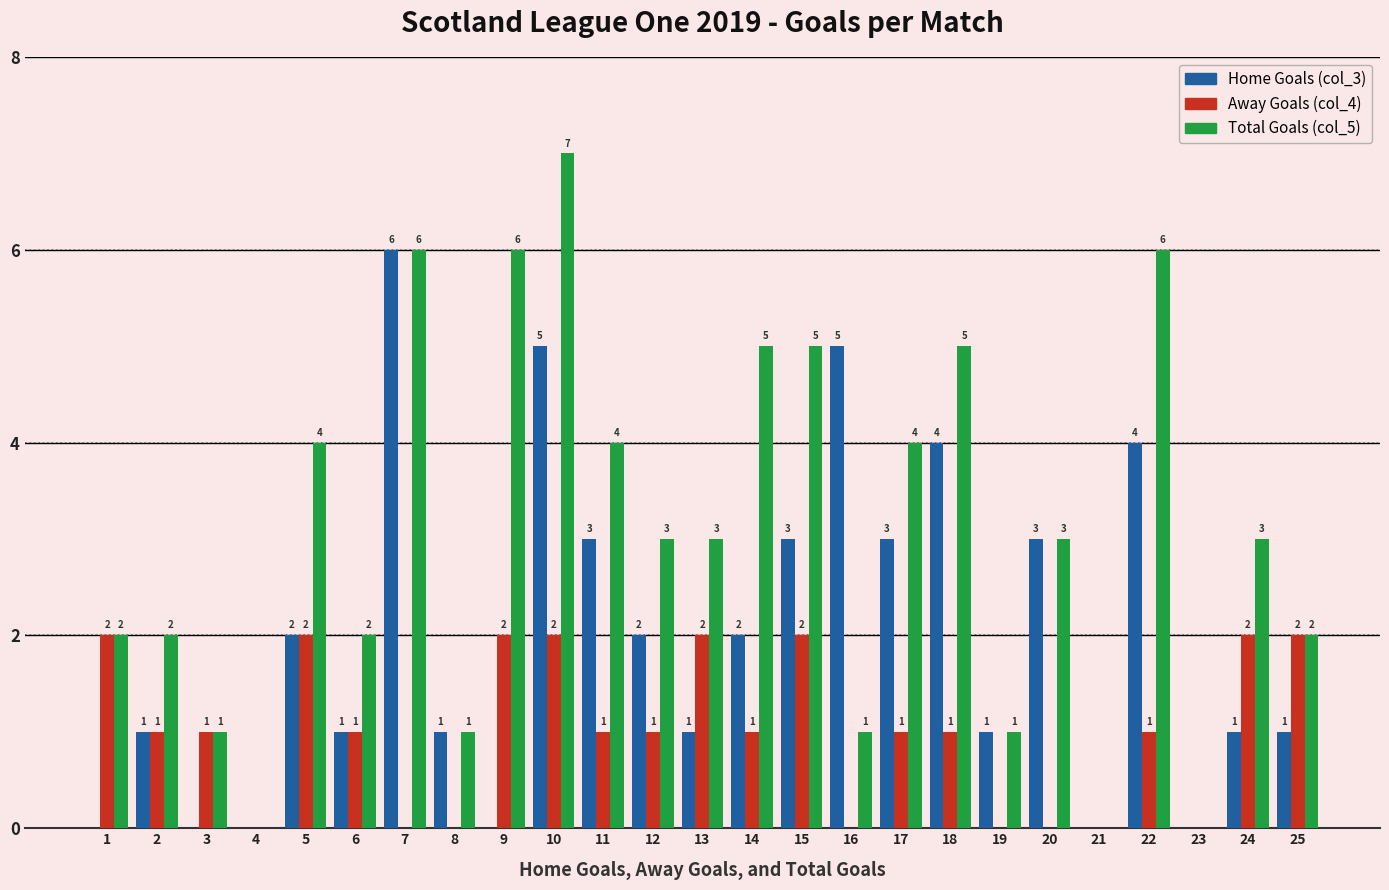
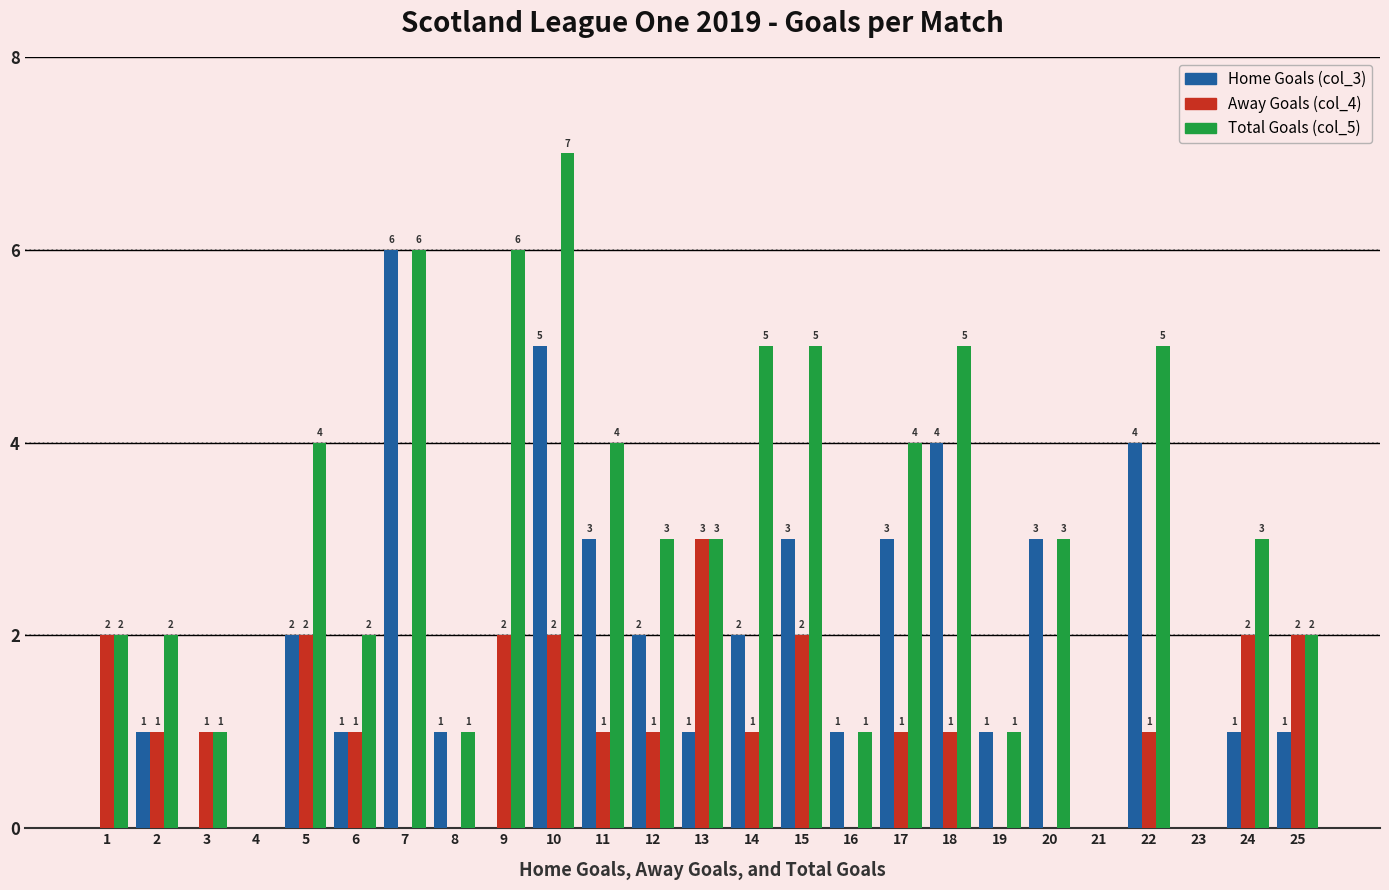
Away Goals (col_4), 13: 2 -> 3
Home Goals (col_3), 16: 5 -> 1
Total Goals (col_5), 22: 6 -> 5
